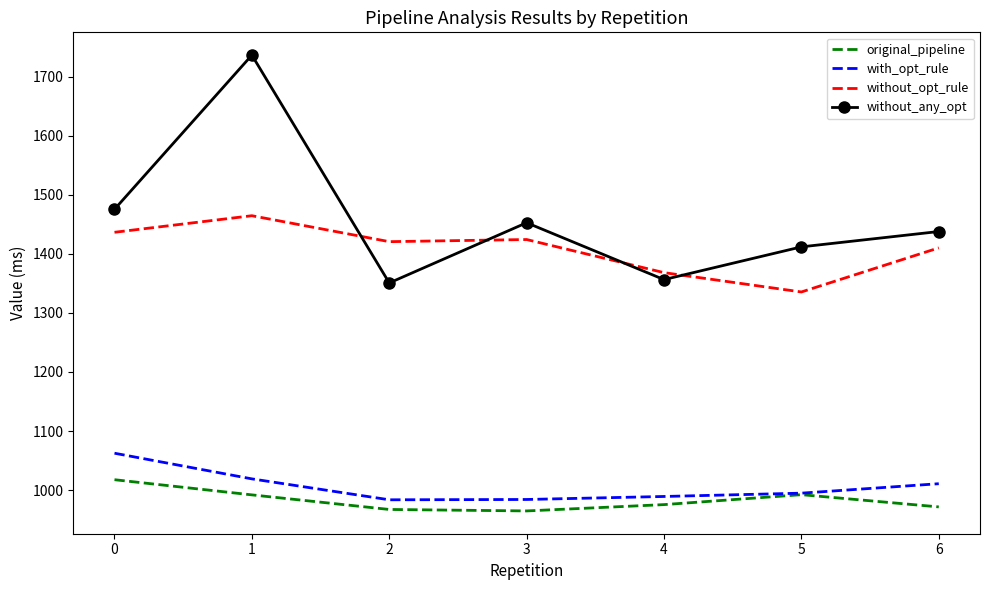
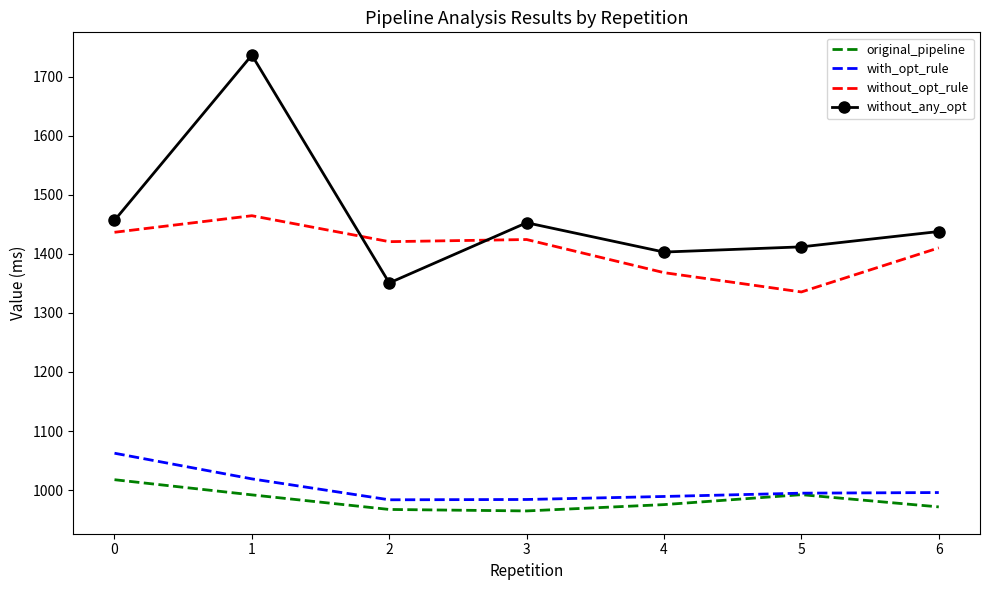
without_any_opt, 0: 1480 -> 1460
without_any_opt, 4: 1360 -> 1400
with_opt_rule, 6: 1010 -> 1000
